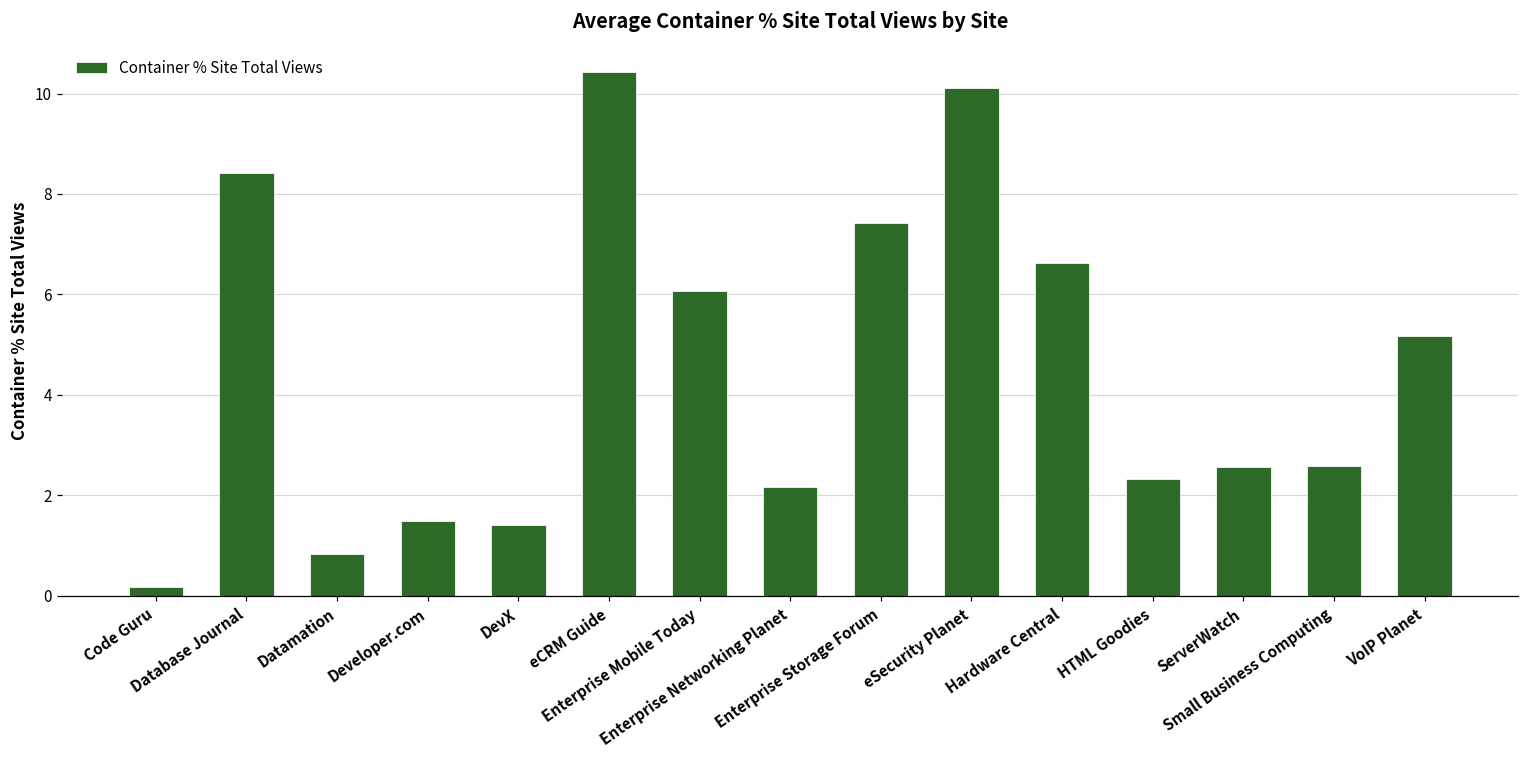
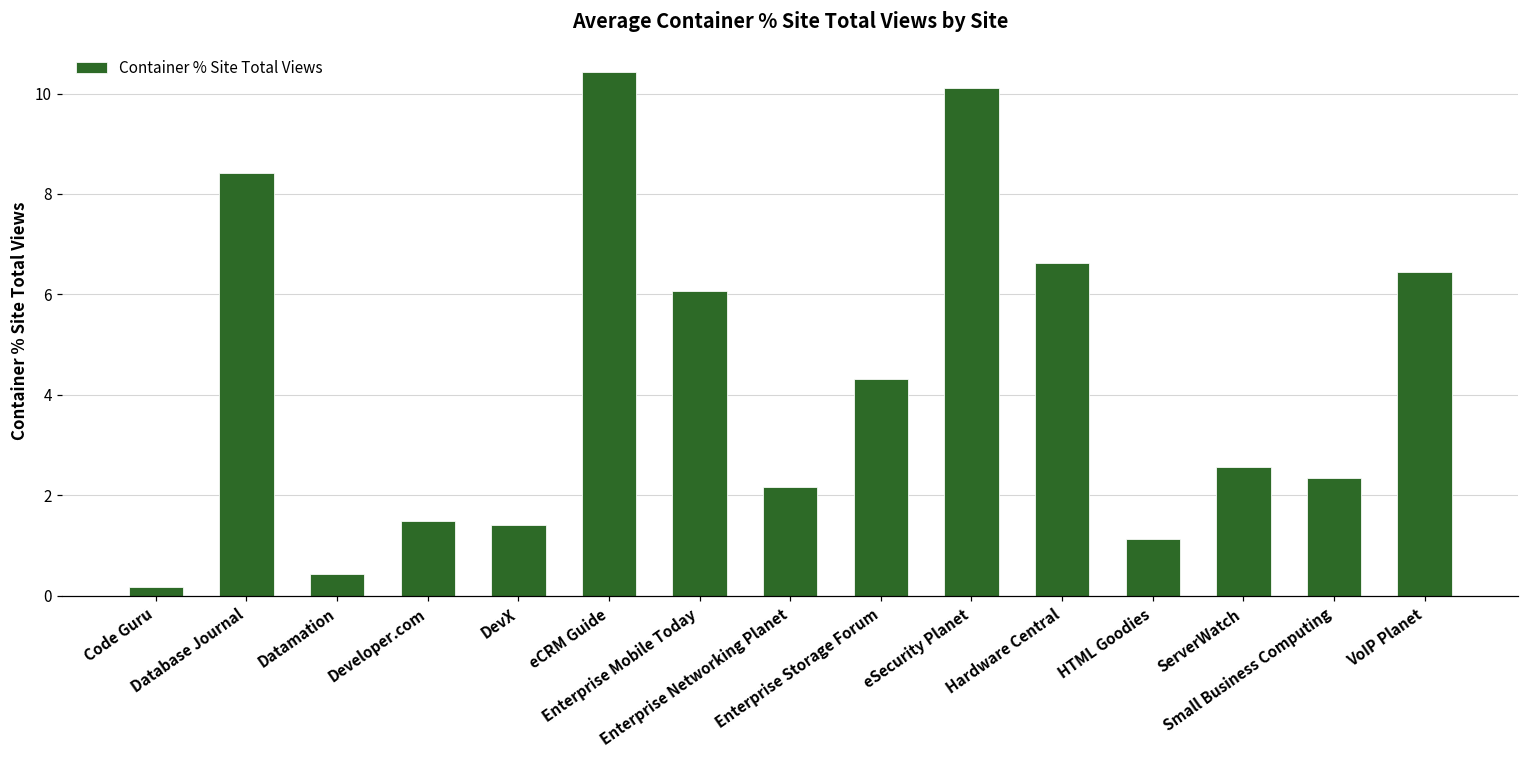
Datamation: 0.8 -> 0.4
Enterprise Storage Forum: 7.4 -> 4.3
HTML Goodies: 2.3 -> 1.1
Small Business Computing: 2.6 -> 2.3
VoIP Planet: 5.2 -> 6.5
